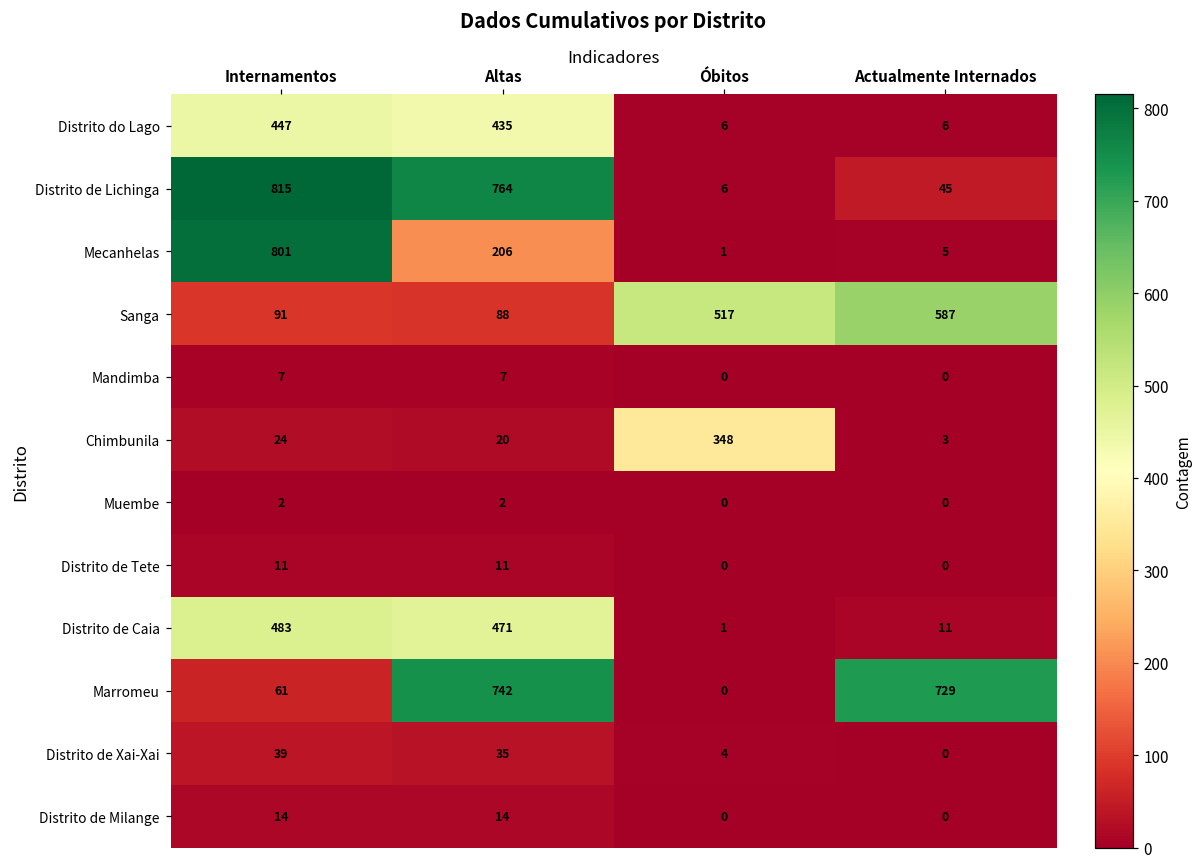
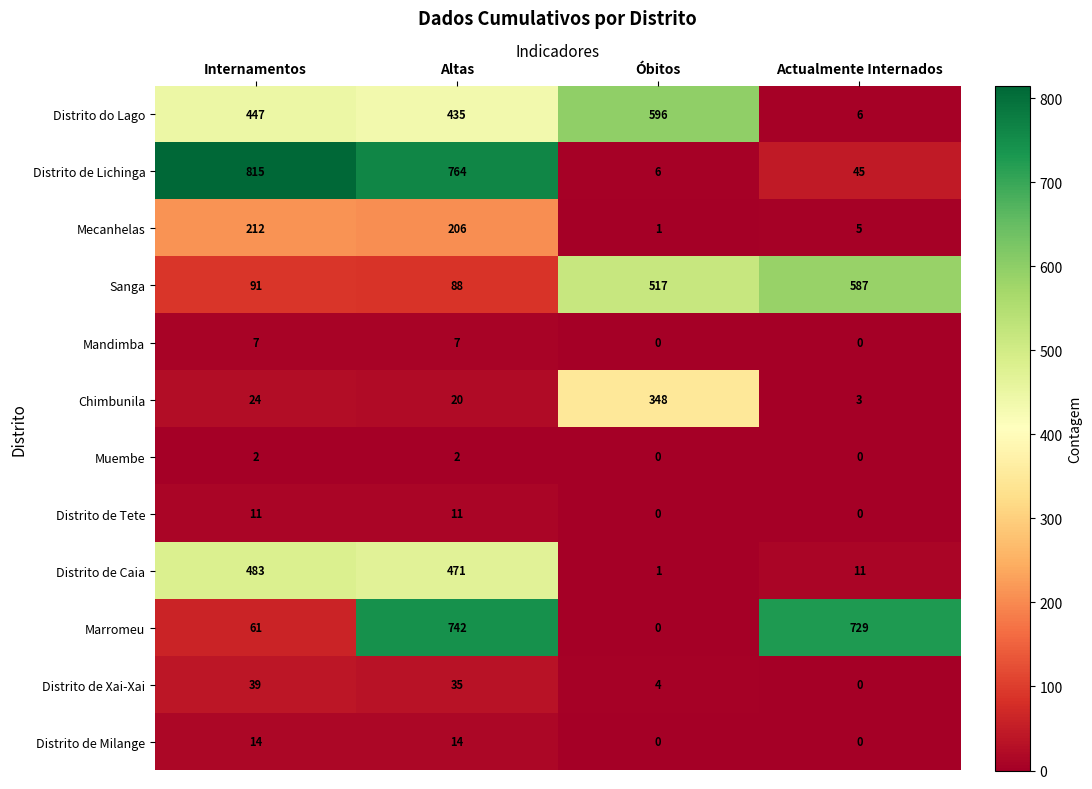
Distrito do Lago, Óbitos: 6 -> 596
Mecanhelas, Internamentos: 801 -> 212
